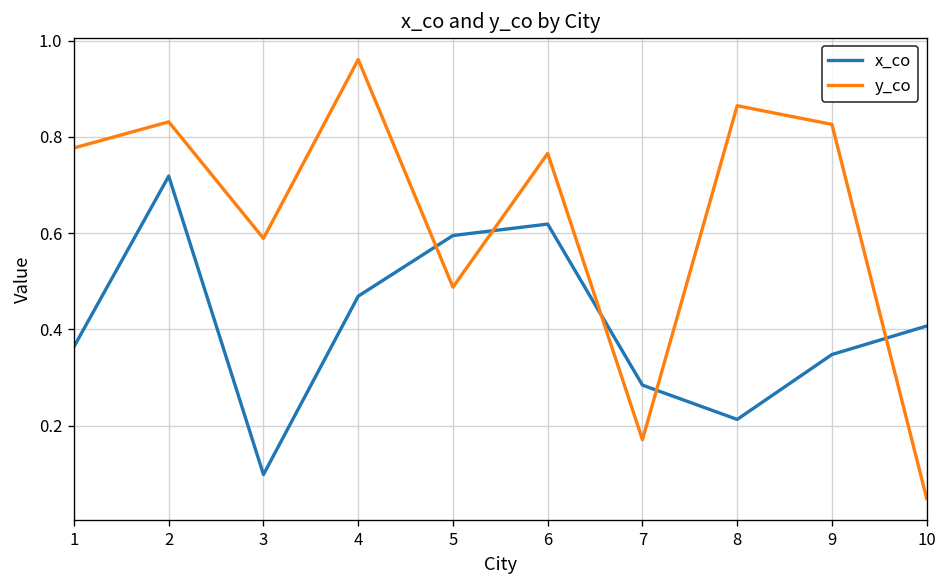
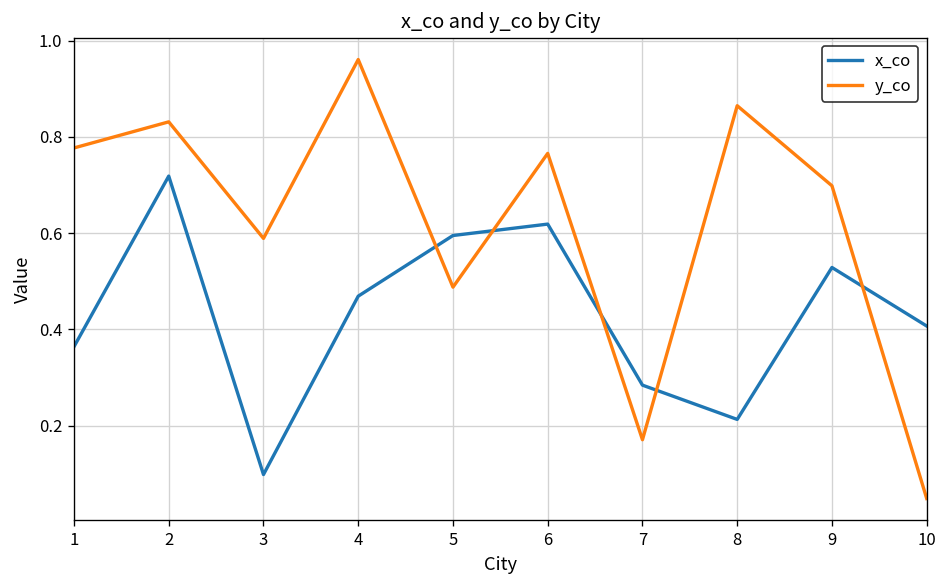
x_co, 9: 0.35 -> 0.53
y_co, 9: 0.83 -> 0.70
